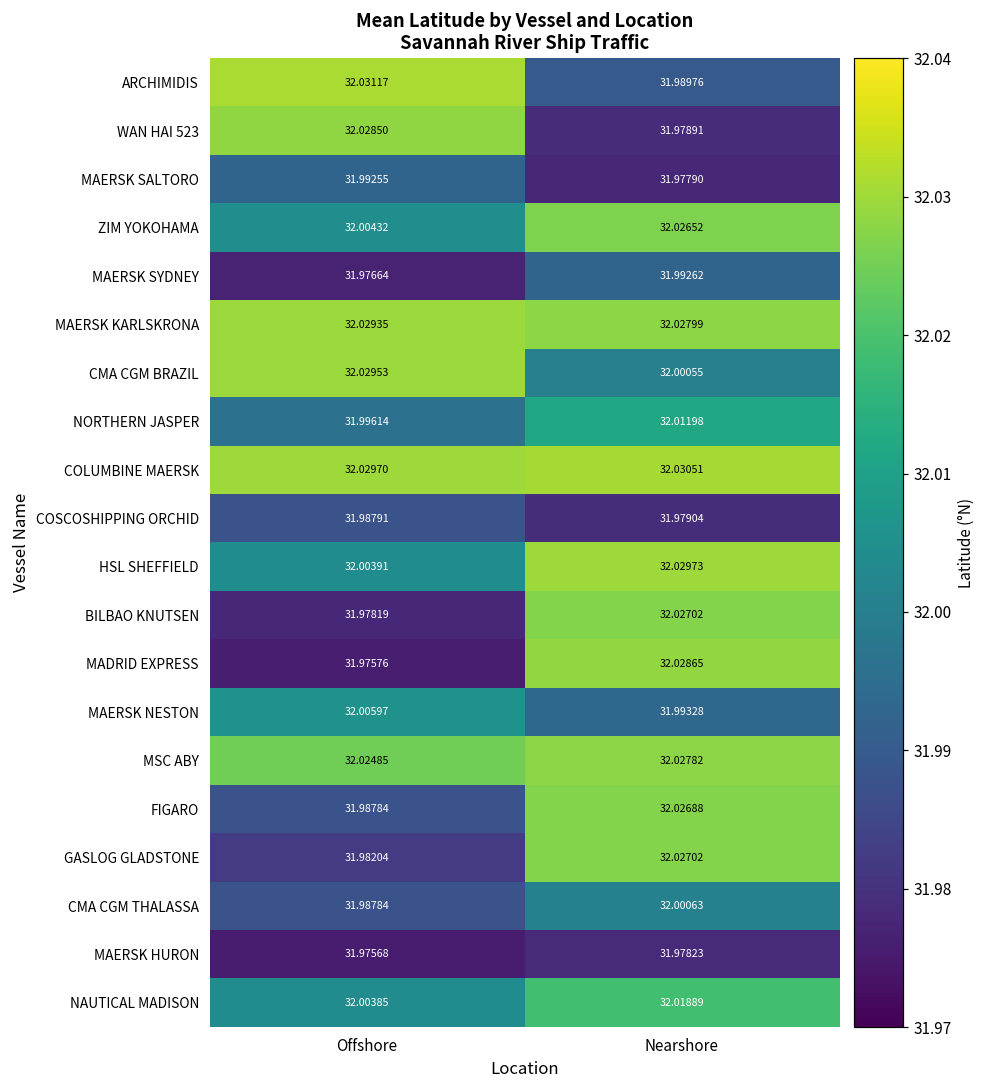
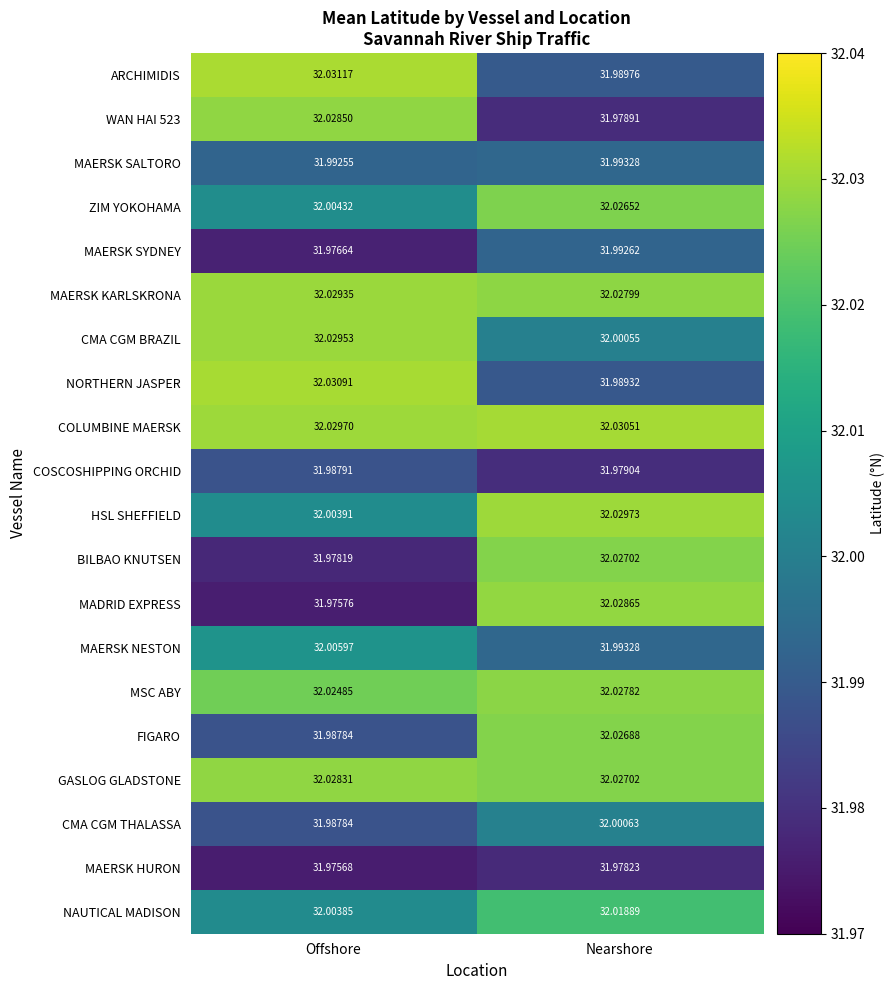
MAERSK SALTORO, Nearshore: 31.97790 -> 31.99328
NORTHERN JASPER, Offshore: 31.99614 -> 32.03091
NORTHERN JASPER, Nearshore: 32.01198 -> 31.98932
GASLOG GLADSTONE, Offshore: 31.98204 -> 32.02831
